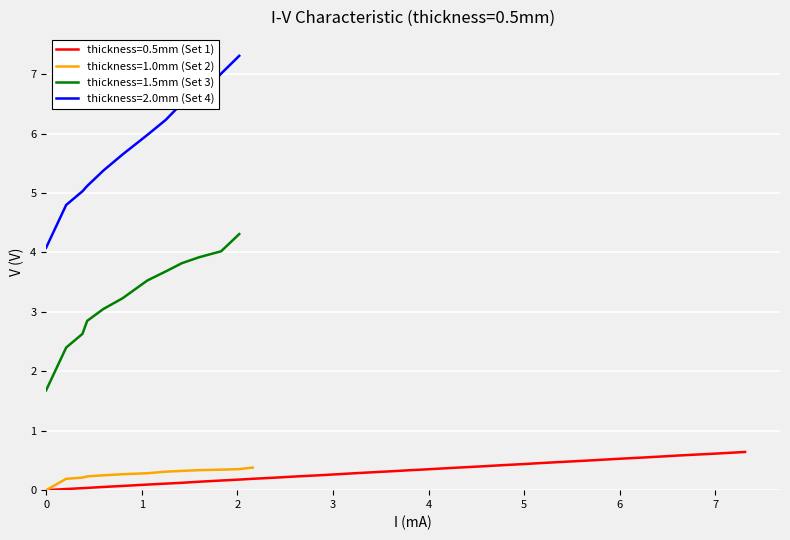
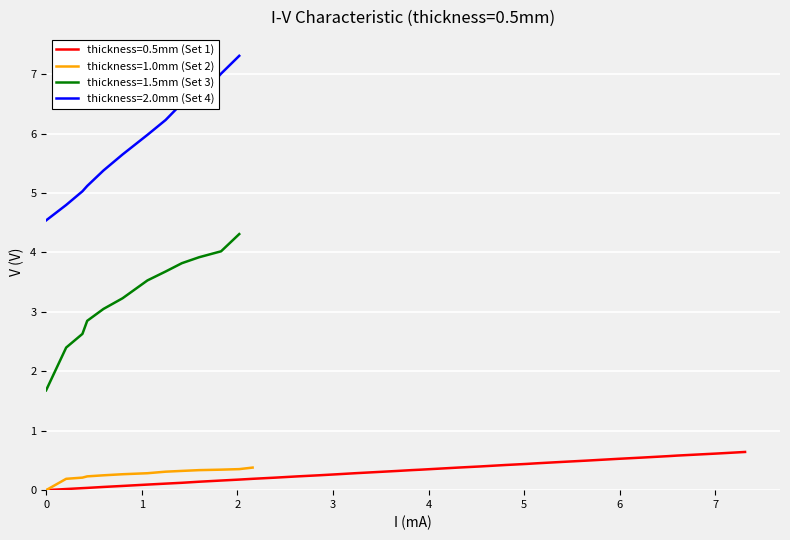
thickness=2.0mm (Set 4), 0: 4.1 -> 4.5
